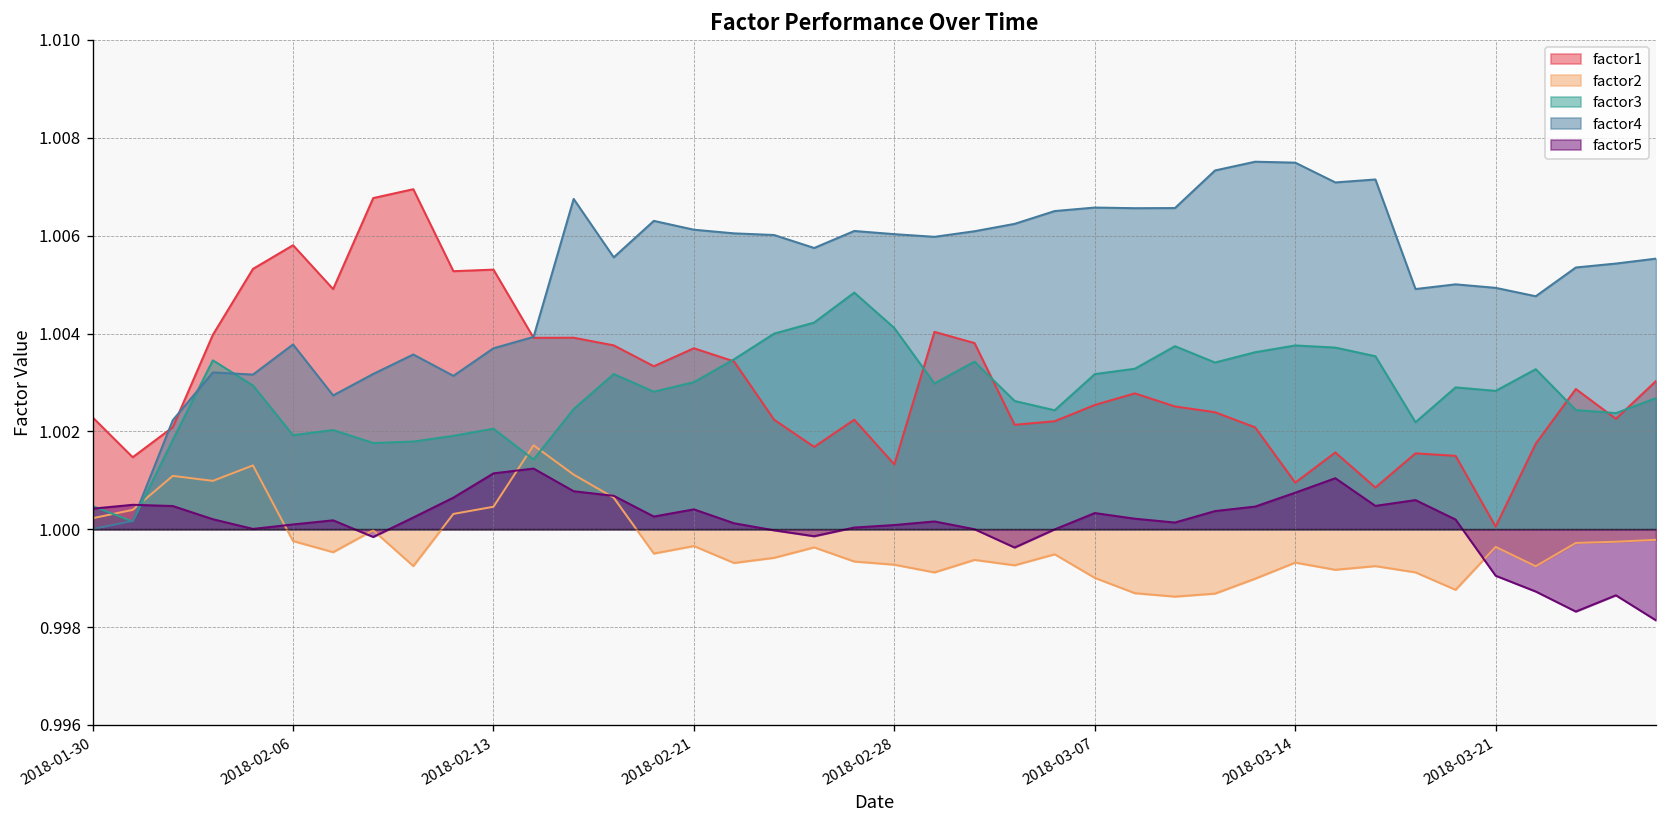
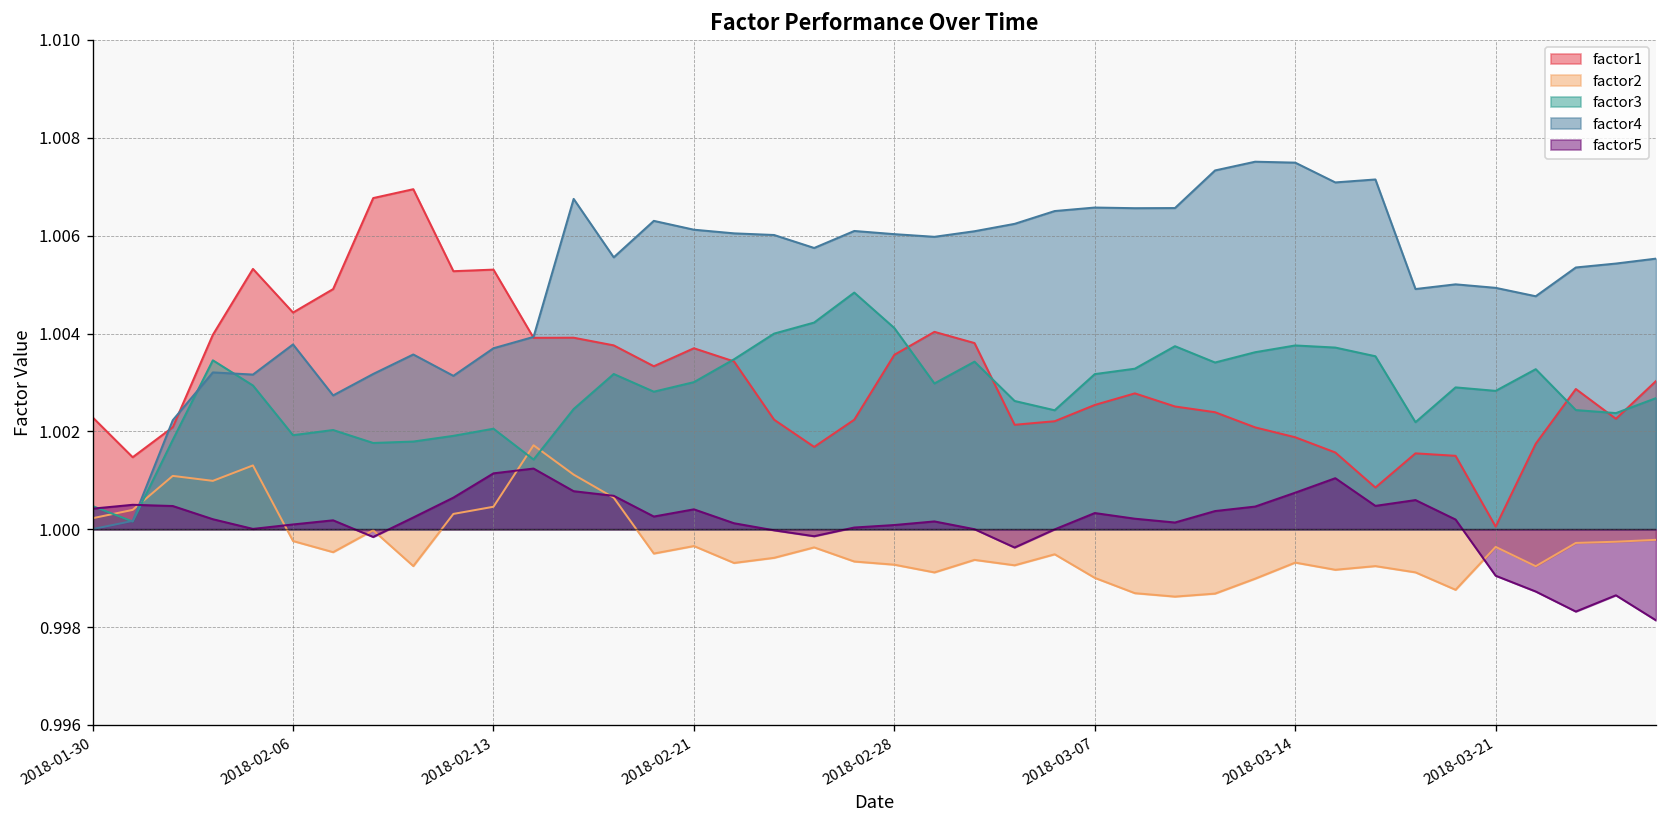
factor1, 2018-02-06: 1.0058 -> 1.0044
factor1, 2018-02-28: 1.0013 -> 1.0036
factor1, 2018-03-14: 1.0010 -> 1.0019
